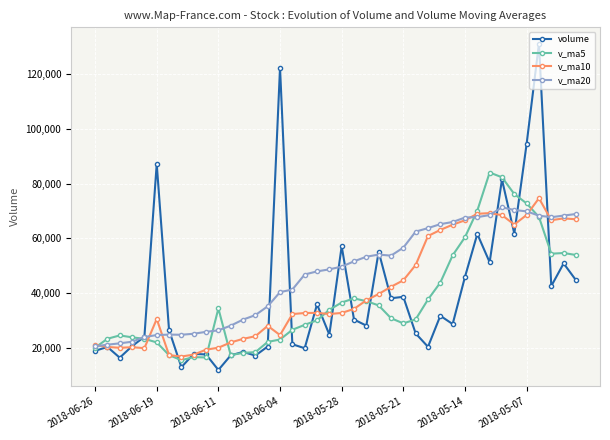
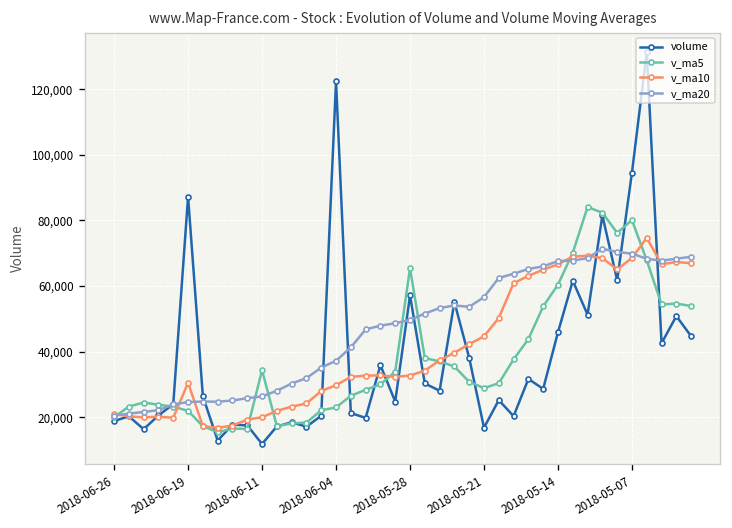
v_ma10, 2018-06-04: 25,000 -> 30,000
v_ma20, 2018-06-04: 40,000 -> 37,000
v_ma5, 2018-05-28: 37,000 -> 65,000
volume, 2018-05-21: 39,000 -> 17,000
v_ma5, 2018-05-07: 73,000 -> 80,000
